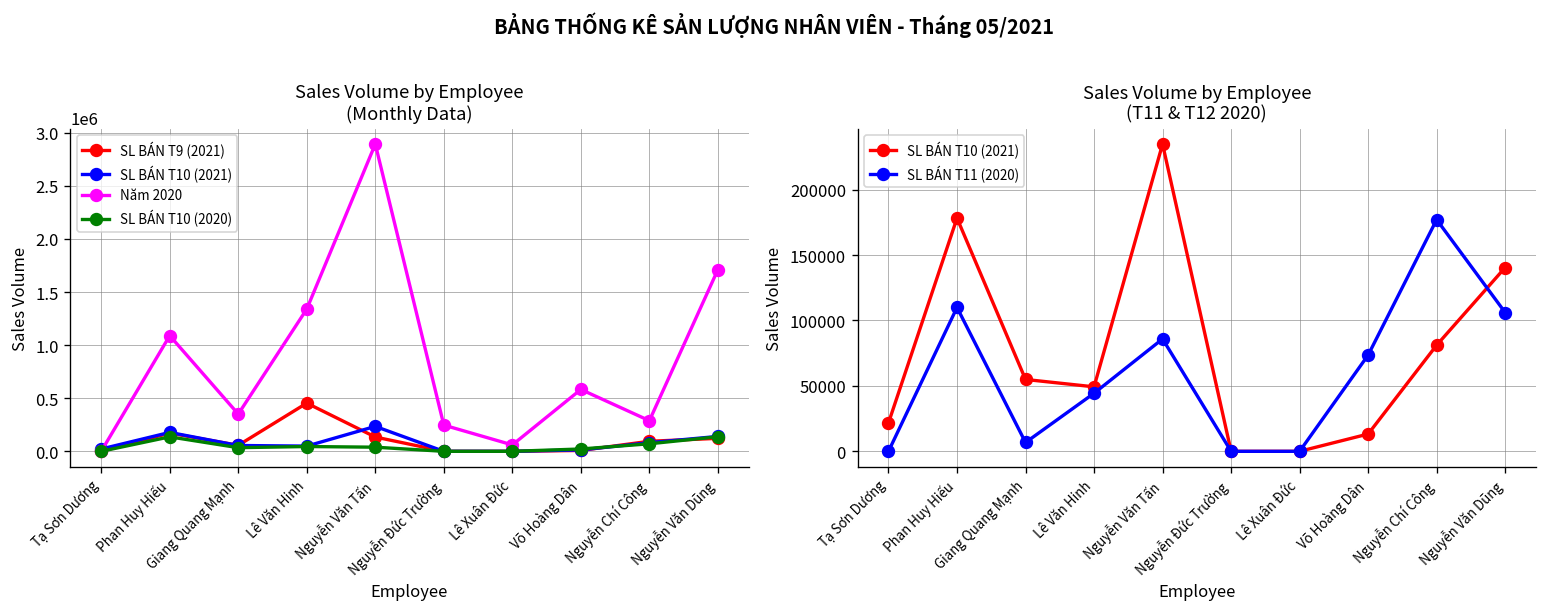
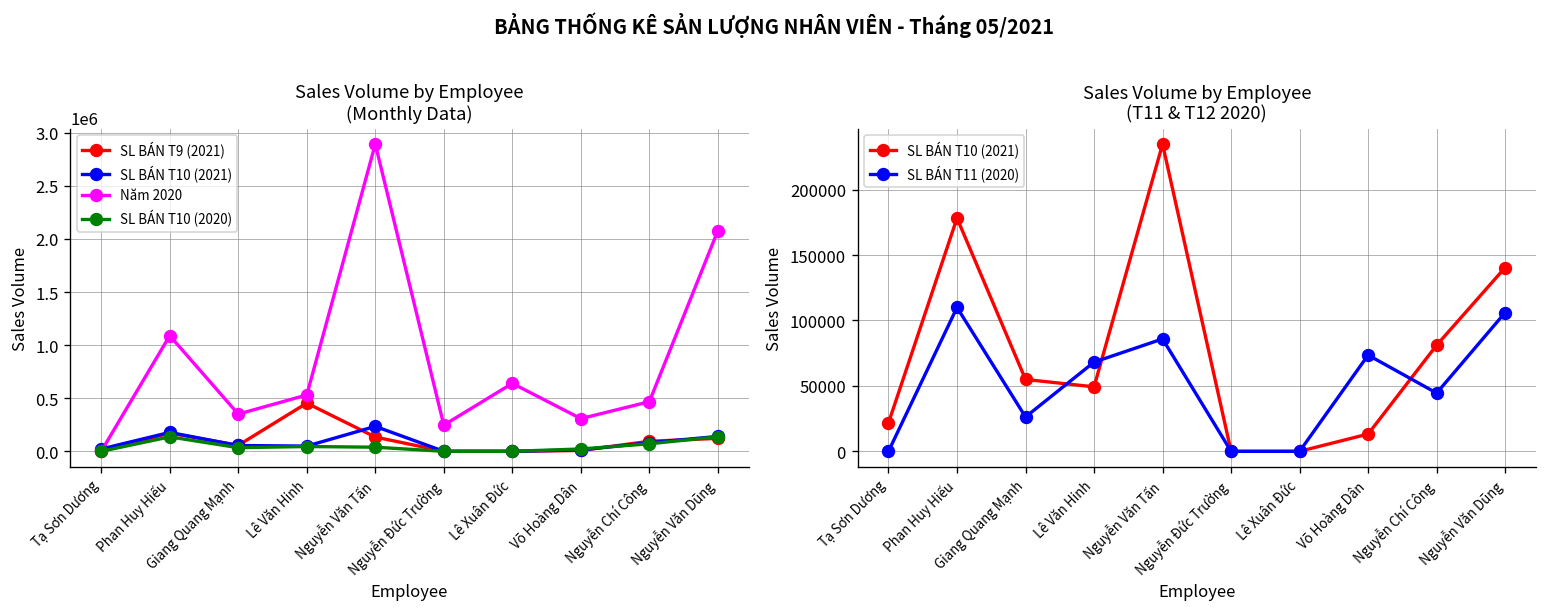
Sales Volume by Employee (Monthly Data), Năm 2020, Lê Văn Hinh: 1300000 -> 500000
Sales Volume by Employee (Monthly Data), Năm 2020, Lê Xuân Đức: 100000 -> 600000
Sales Volume by Employee (Monthly Data), Năm 2020, Võ Hoàng Dân: 600000 -> 300000
Sales Volume by Employee (Monthly Data), Năm 2020, Nguyễn Chí Công: 300000 -> 500000
Sales Volume by Employee (Monthly Data), Năm 2020, Nguyễn Văn Dũng: 1700000 -> 2100000
Sales Volume by Employee (T11 & T12 2020), SL BÁN T11 (2020), Giang Quang Mạnh: 7000 -> 26000
Sales Volume by Employee (T11 & T12 2020), SL BÁN T11 (2020), Lê Văn Hinh: 44000 -> 68000
Sales Volume by Employee (T11 & T12 2020), SL BÁN T11 (2020), Nguyễn Chí Công: 177000 -> 45000
